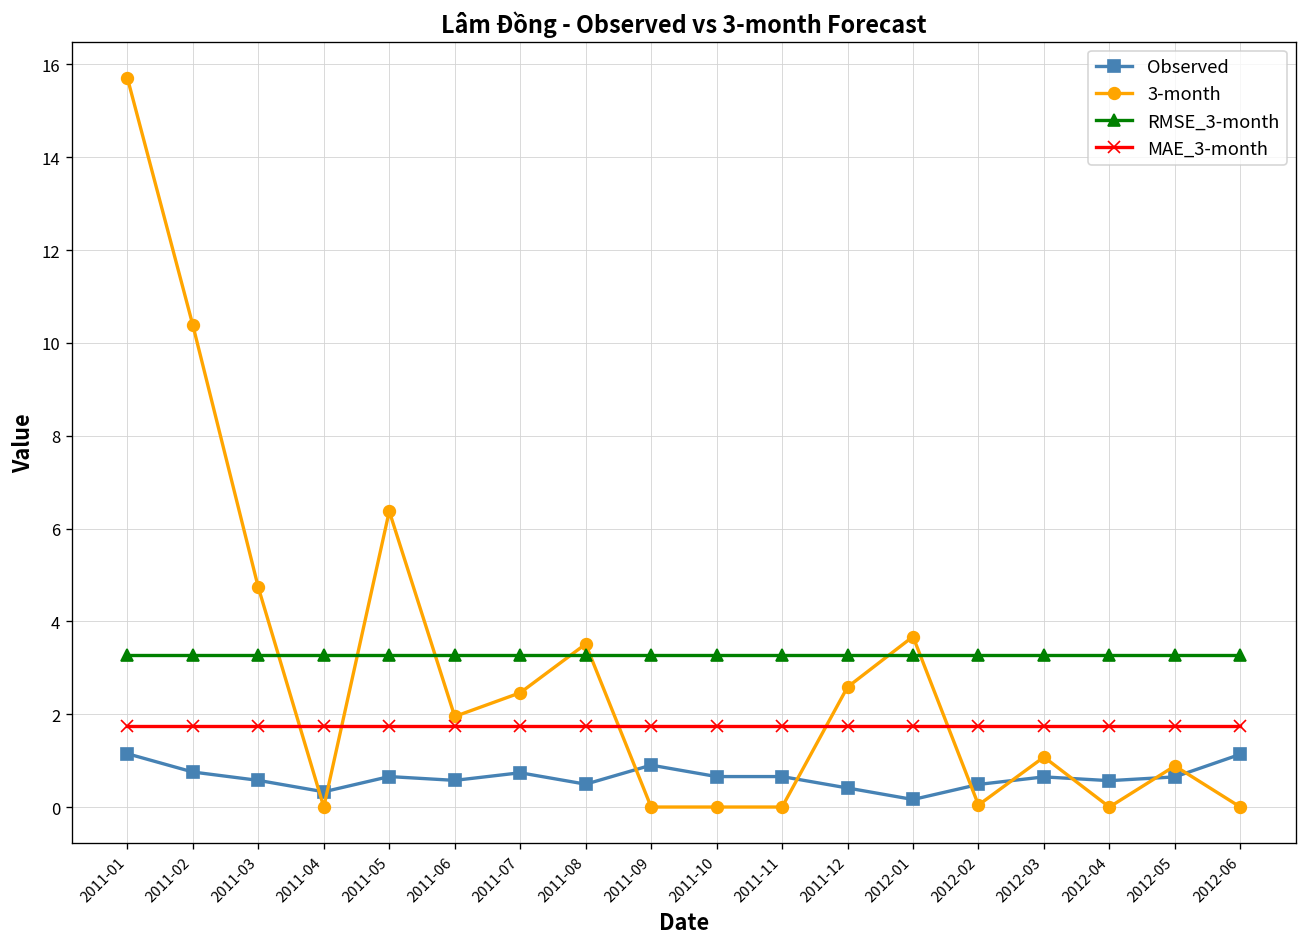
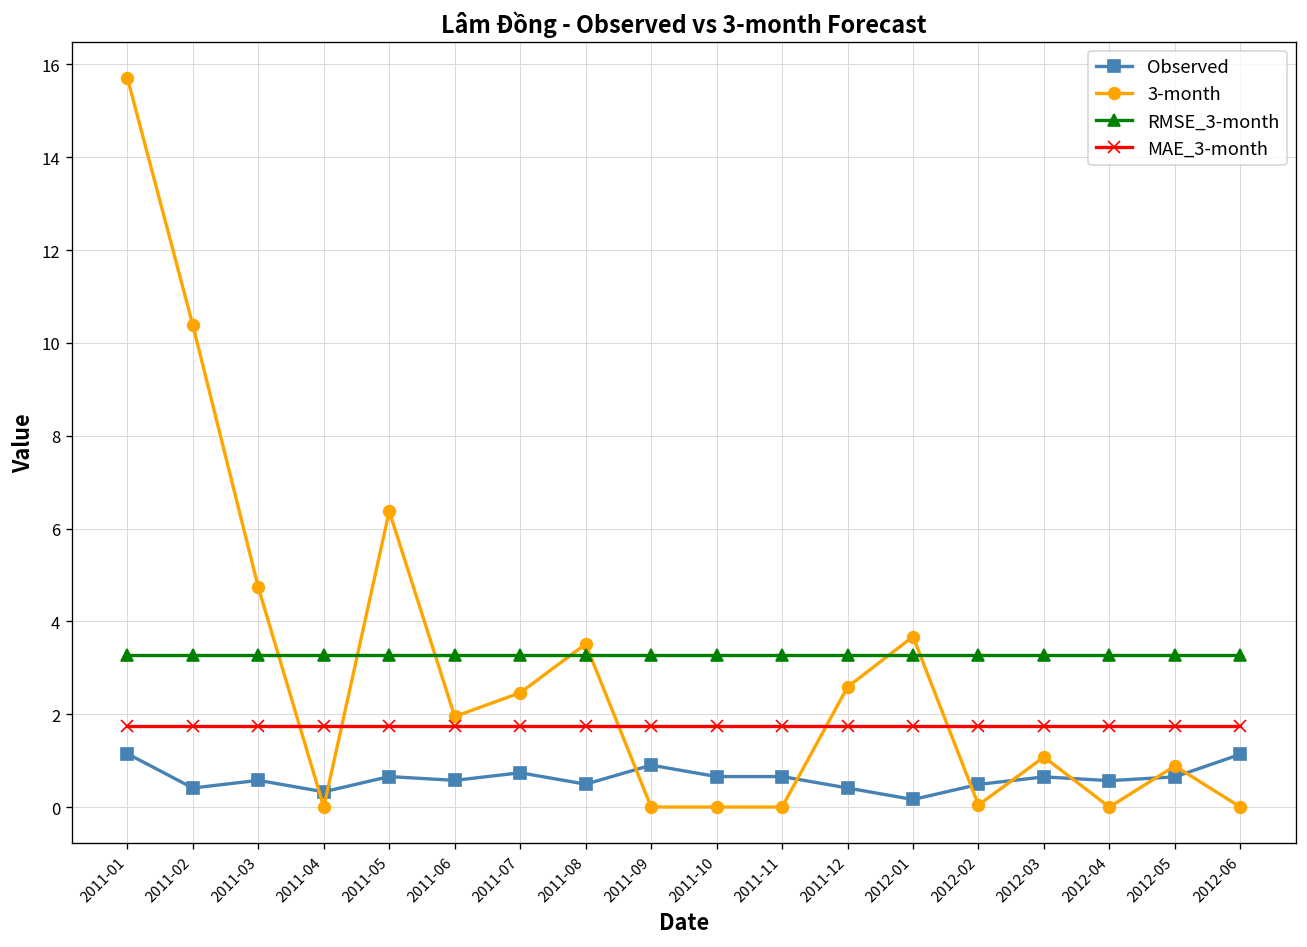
Observed, 2011-02: 0.8 -> 0.4
